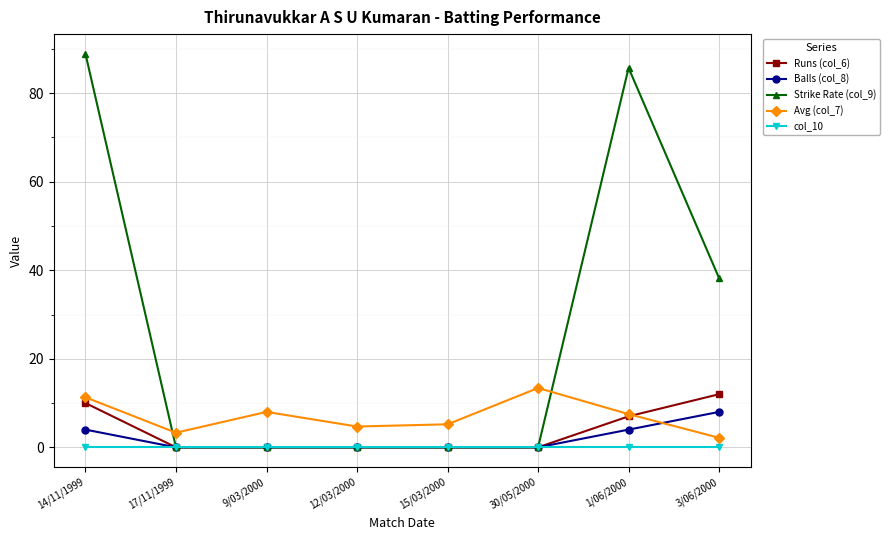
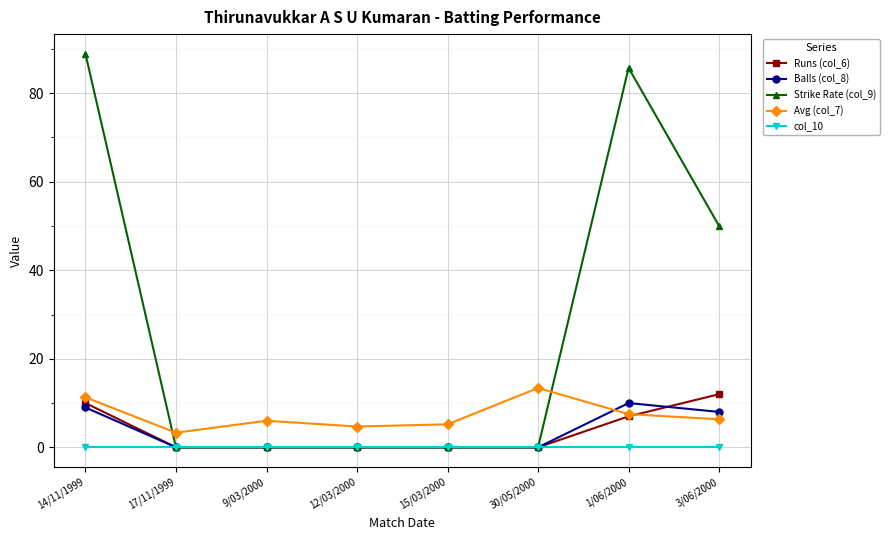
Balls (col_8), 14/11/1999: 4 -> 9
Avg (col_7), 9/03/2000: 8 -> 6
Balls (col_8), 1/06/2000: 4 -> 10
Strike Rate (col_9), 3/06/2000: 38 -> 50
Avg (col_7), 3/06/2000: 2 -> 6
